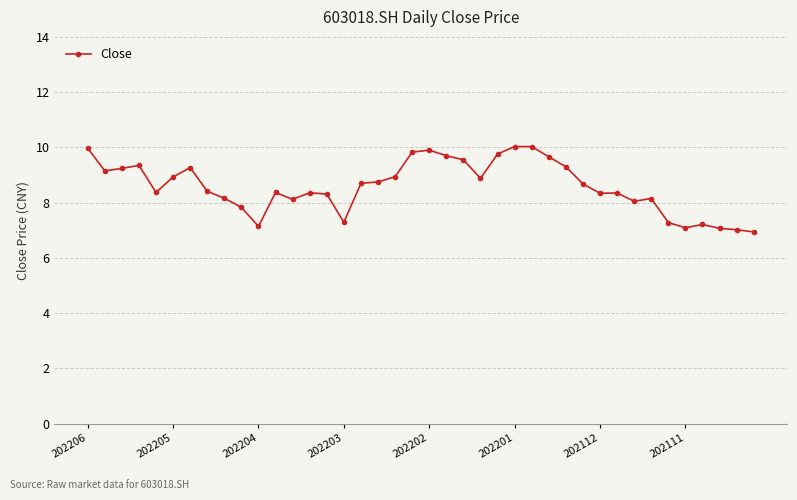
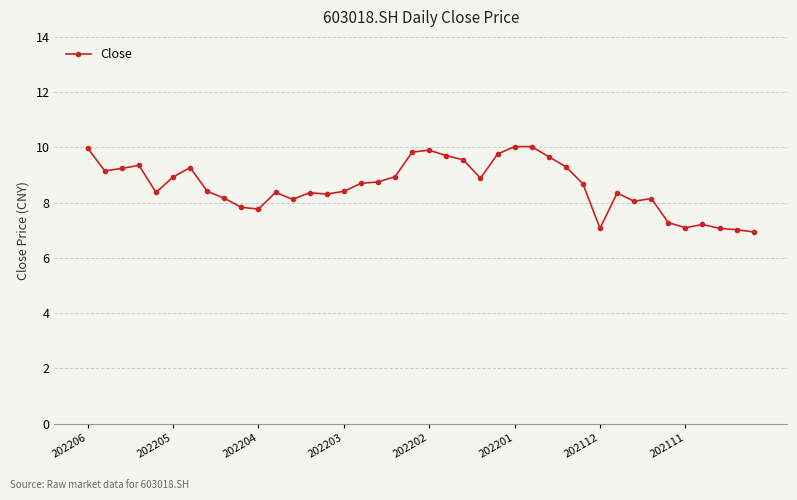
202204: 7.1 -> 7.8
202203: 7.3 -> 8.4
202112: 8.3 -> 7.1
